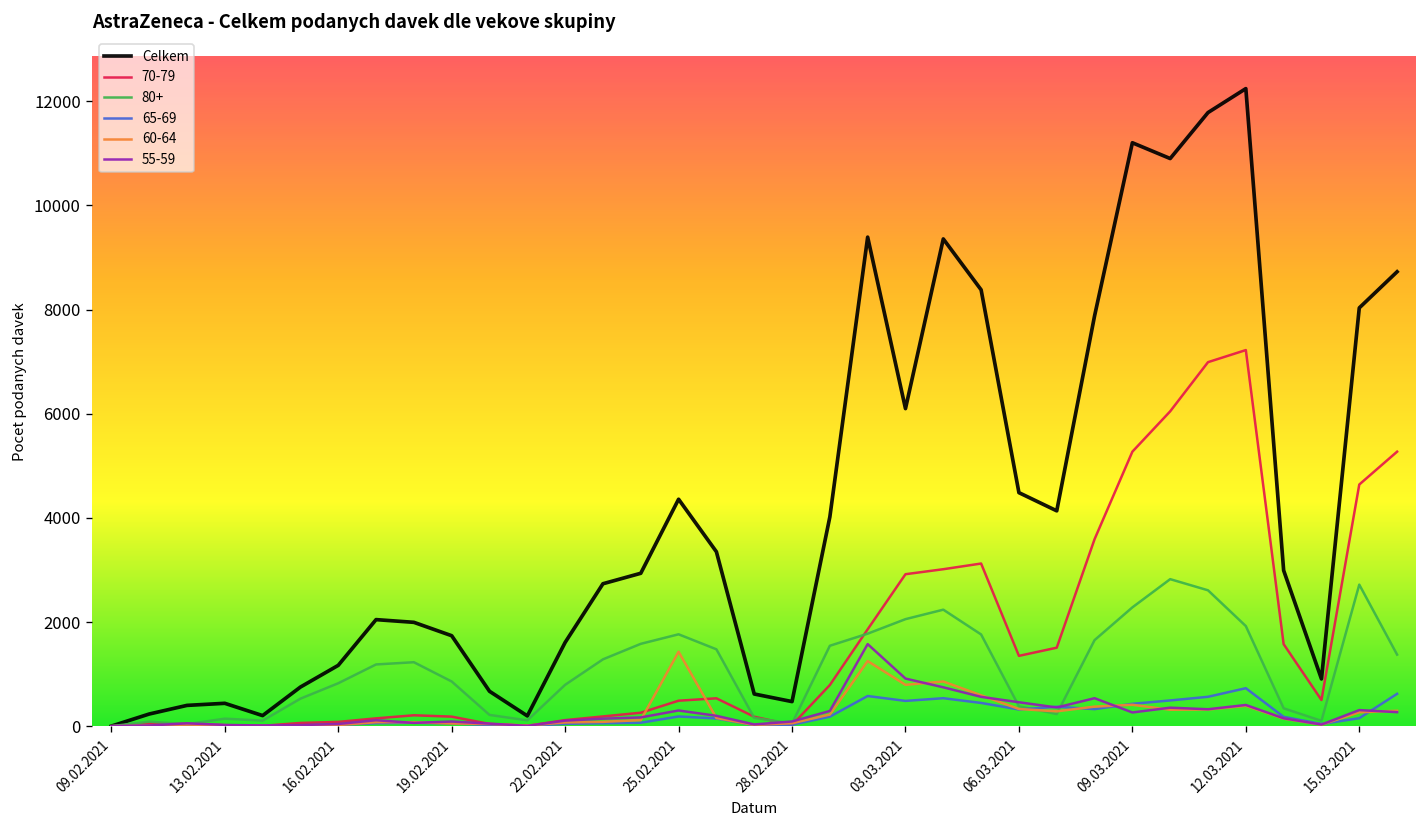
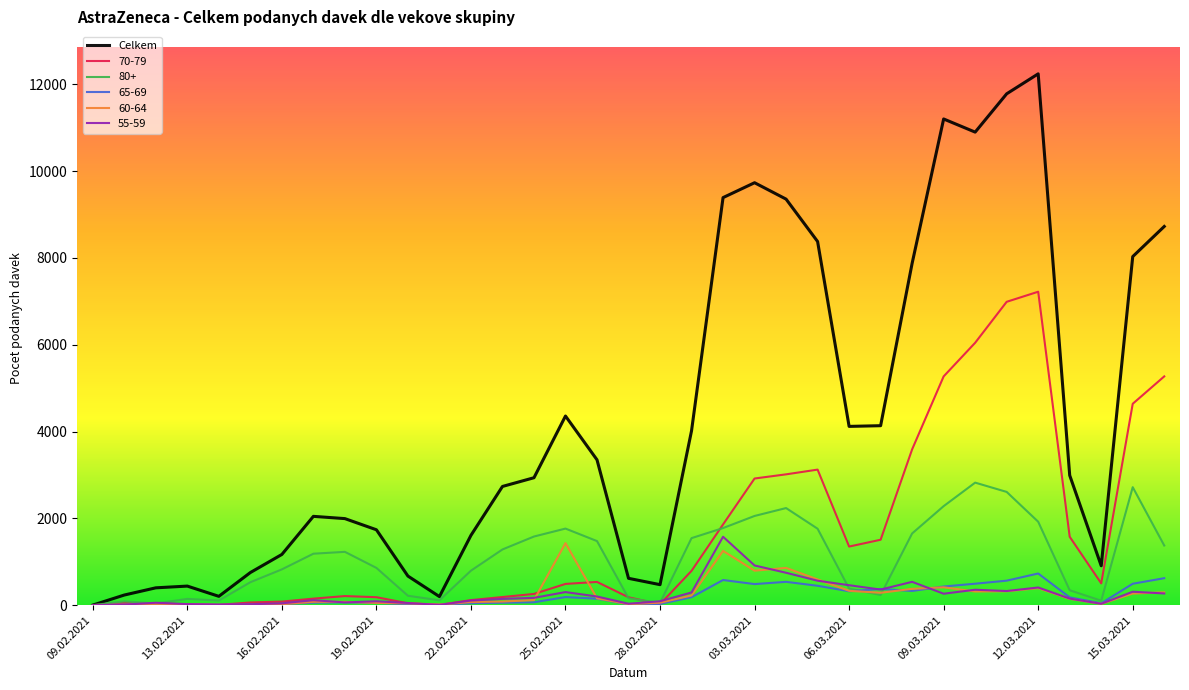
Celkem, 03.03.2021: 6100 -> 9700
Celkem, 06.03.2021: 4500 -> 4100
65-69, 15.03.2021: 200 -> 500
